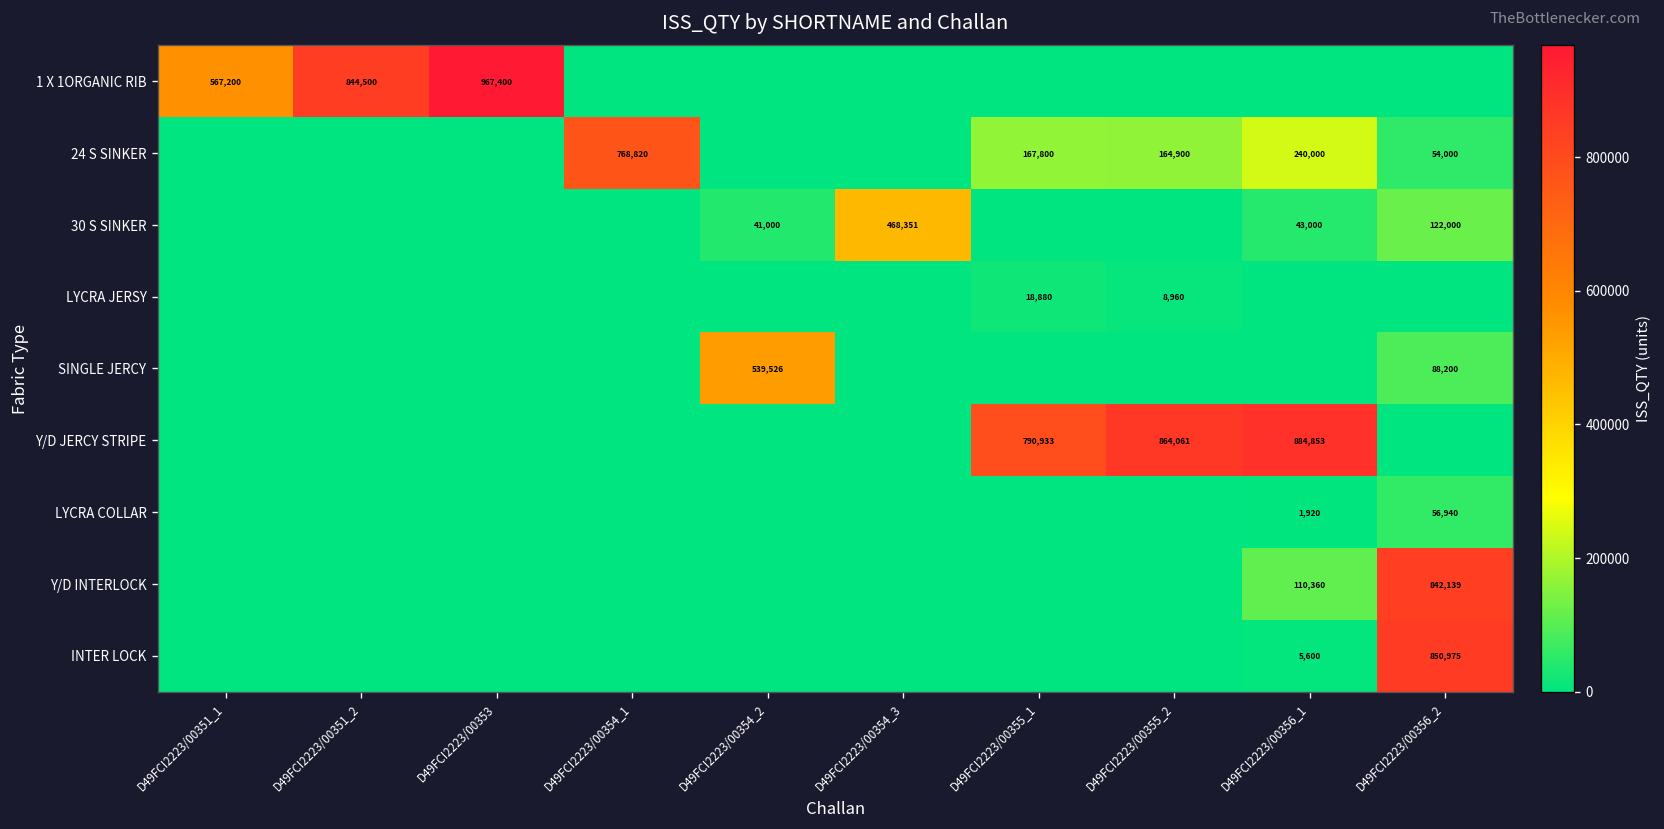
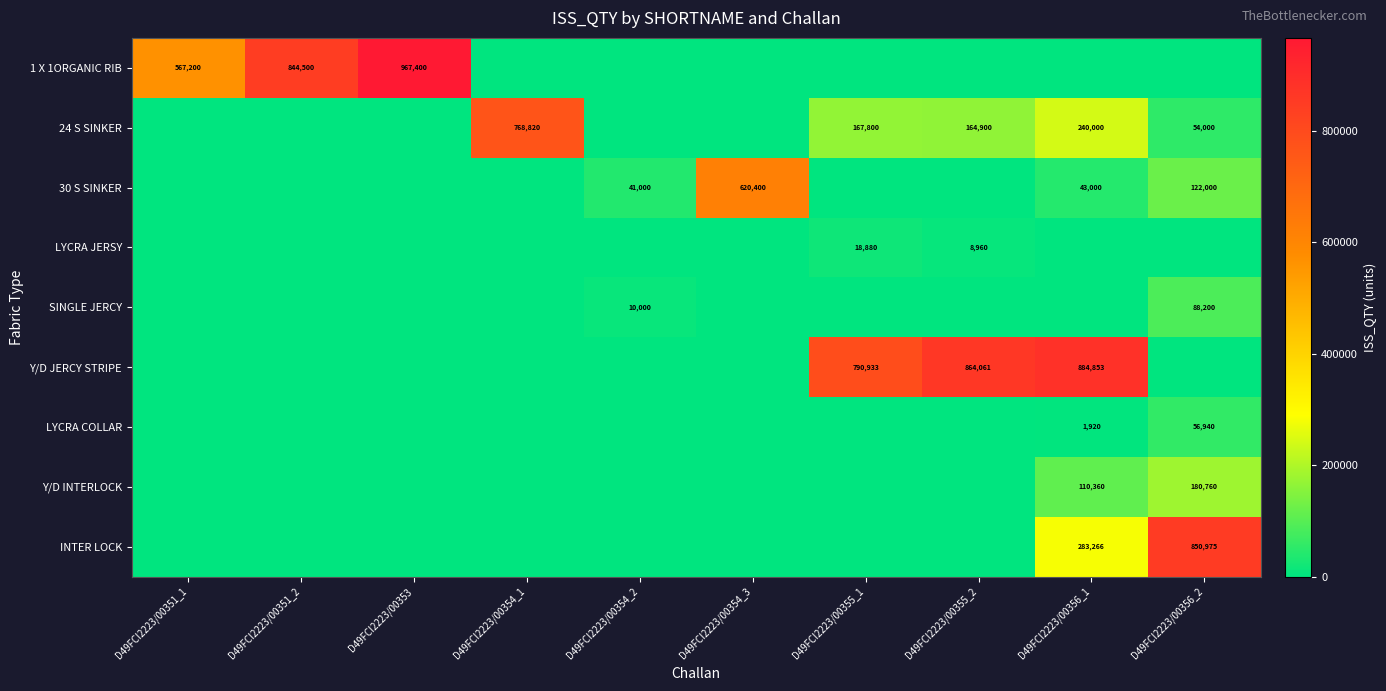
30 S SINKER, D49FCI2223/00354_3: 468,351 -> 620,400
SINGLE JERCY, D49FCI2223/00354_2: 539,526 -> 10,000
Y/D INTERLOCK, D49FCI2223/00356_2: 842,139 -> 180,760
INTER LOCK, D49FCI2223/00356_1: 5,600 -> 283,266
